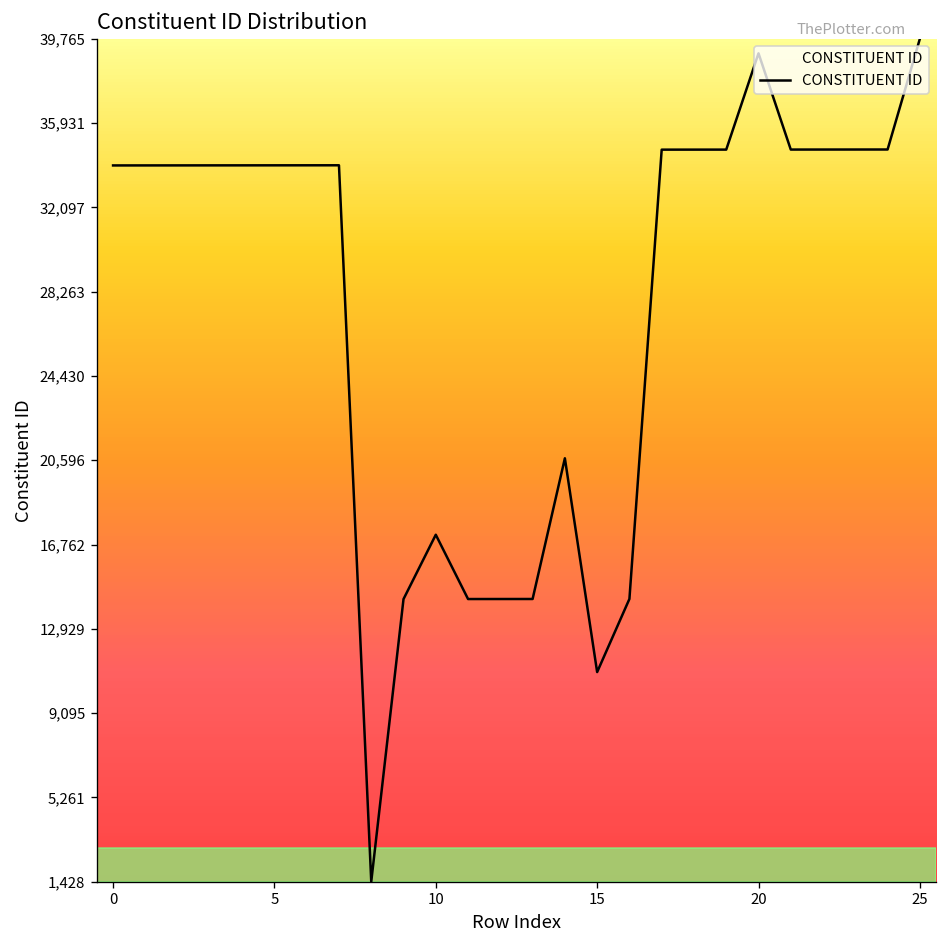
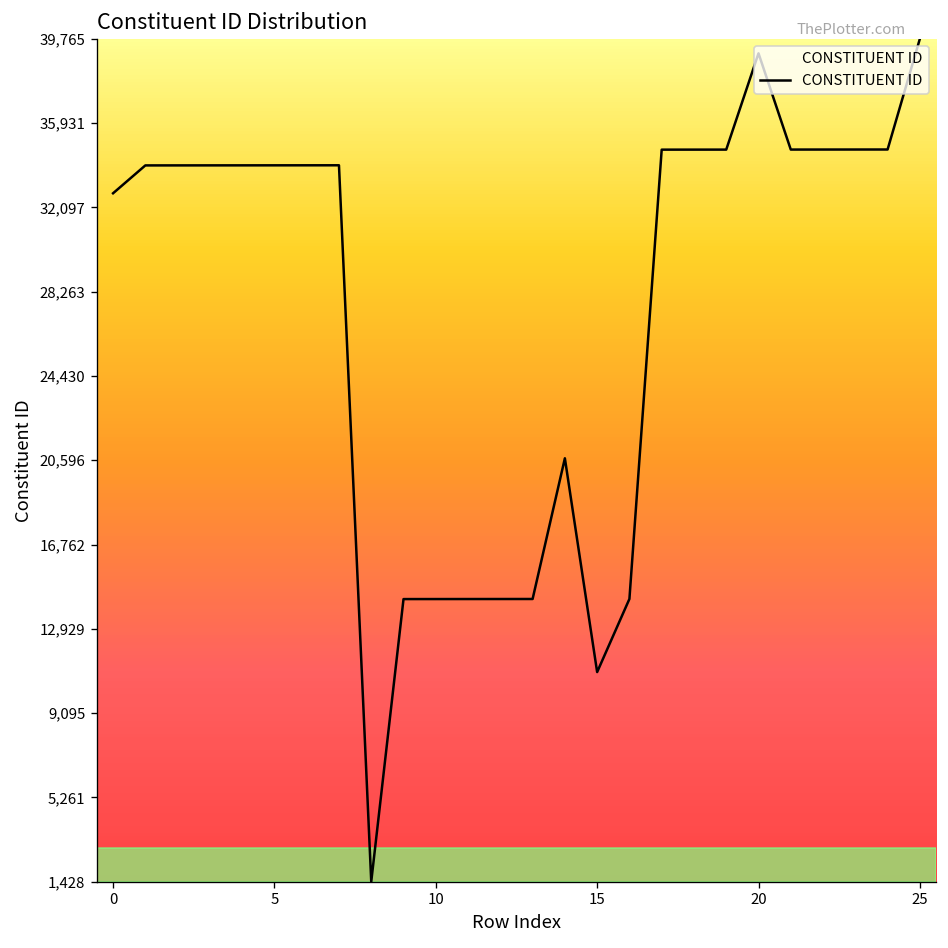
0: 34,000 -> 32,700
10: 17,200 -> 14,300
